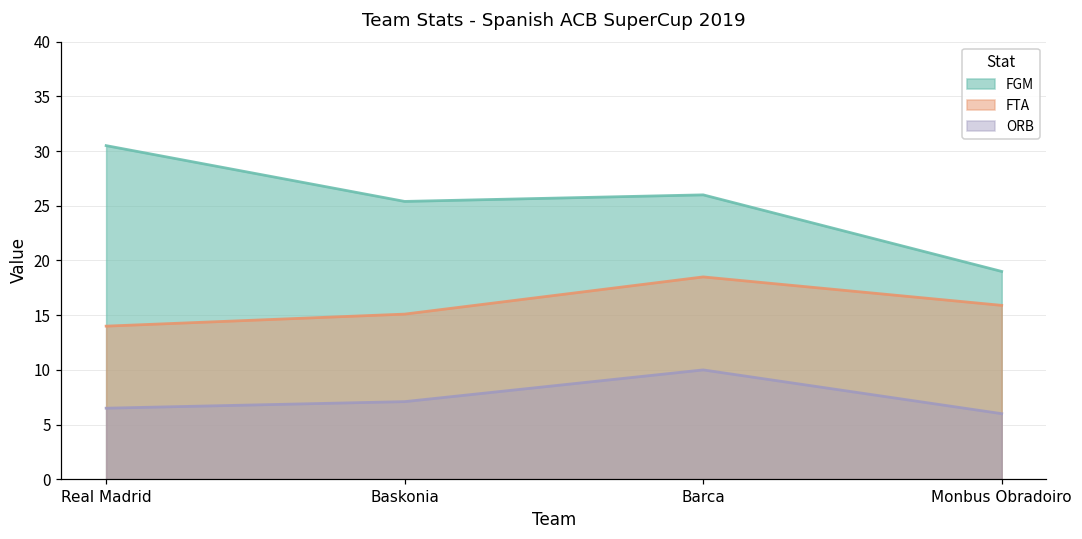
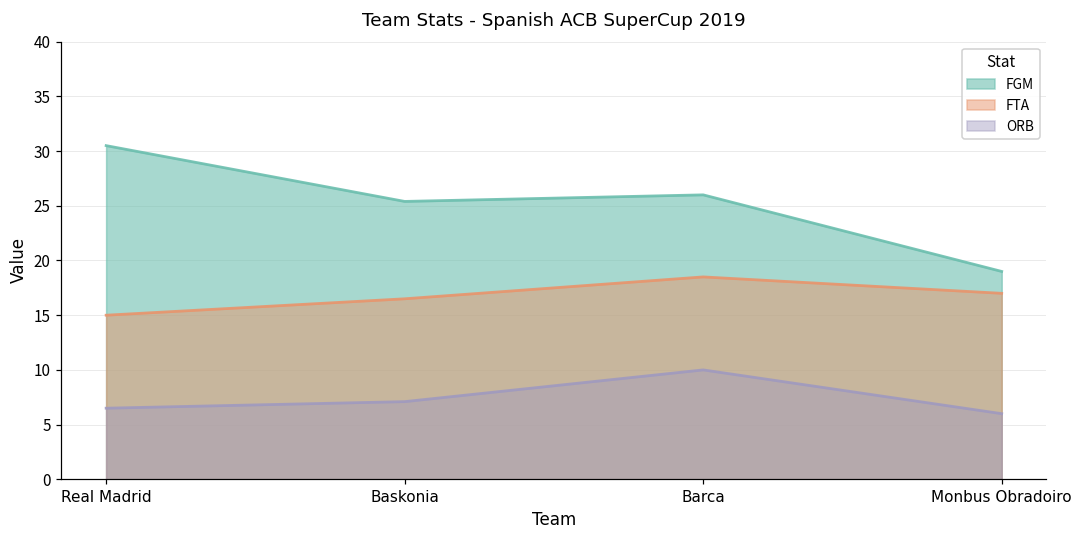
FTA, Real Madrid: 14 -> 15
FTA, Baskonia: 15 -> 17
FTA, Monbus Obradoiro: 16 -> 17
